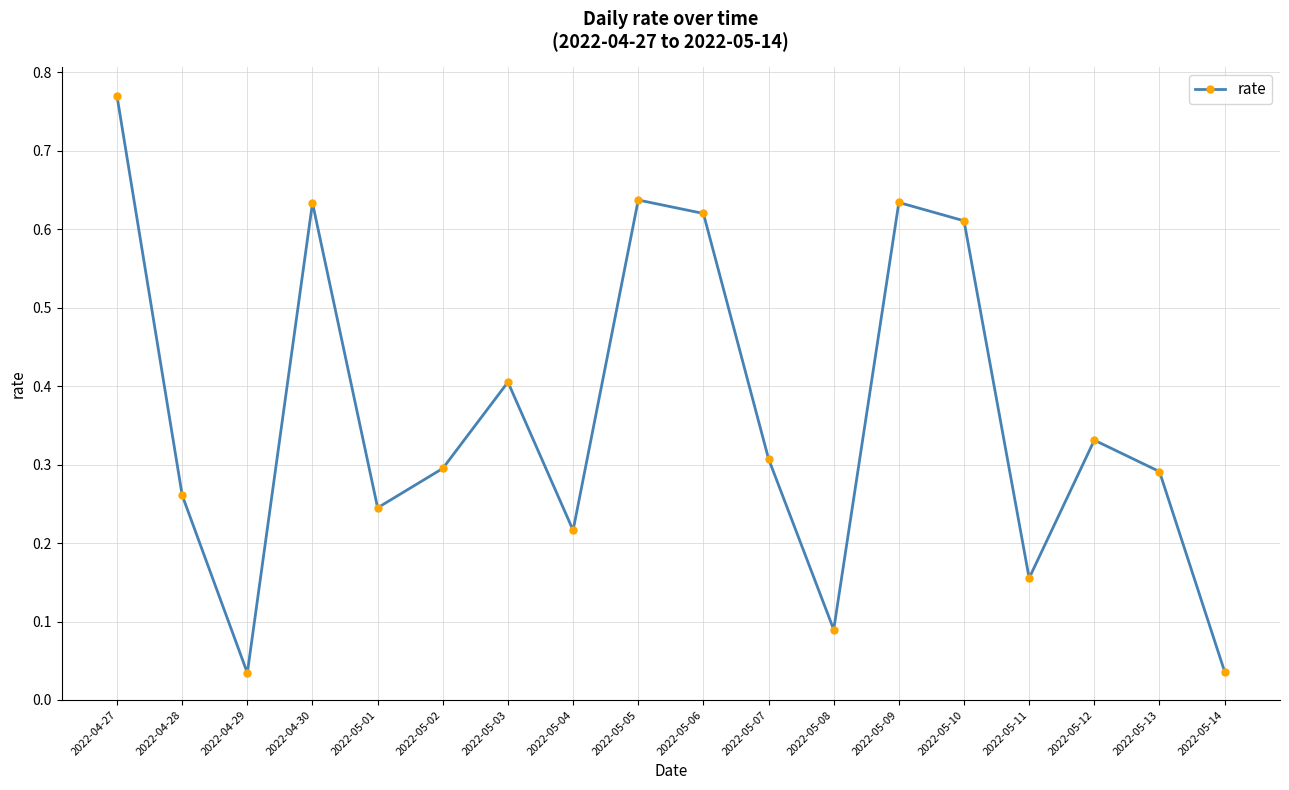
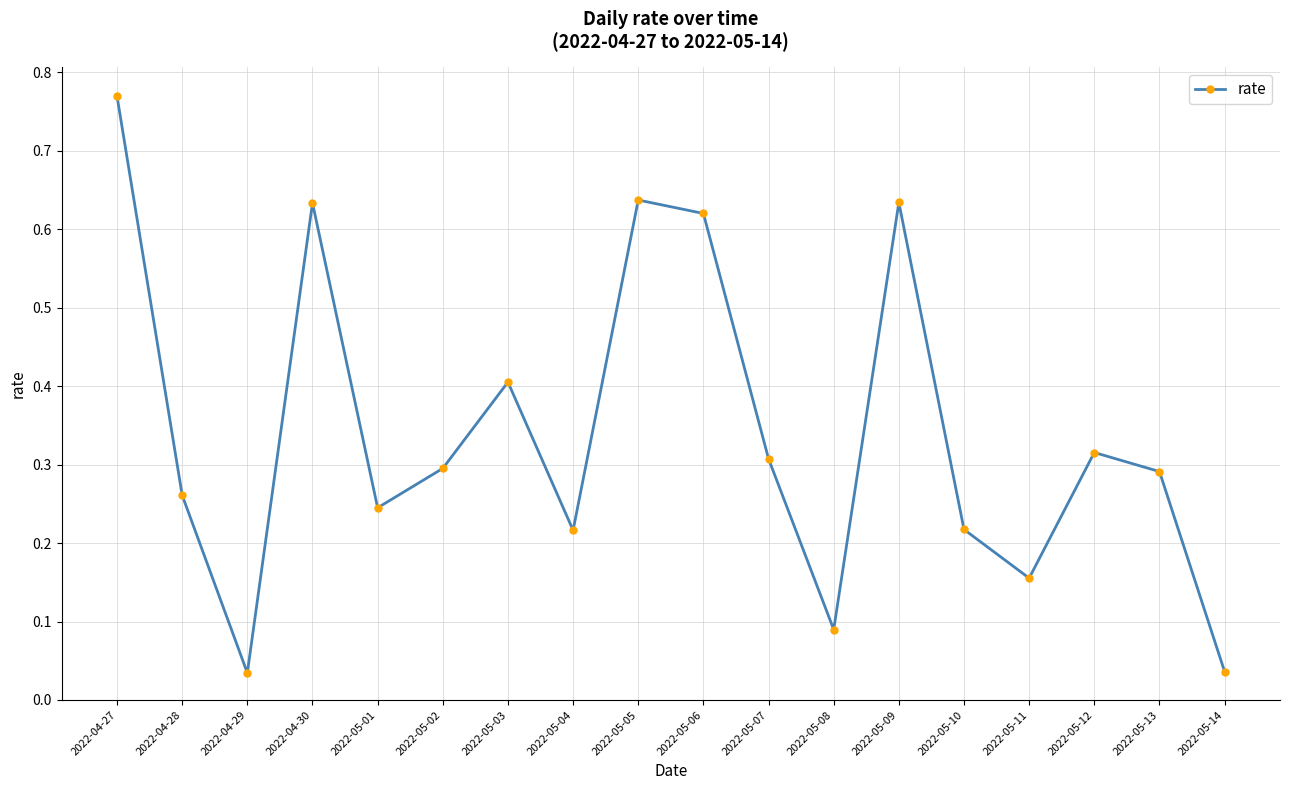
2022-05-10: 0.61 -> 0.22
2022-05-12: 0.33 -> 0.32
